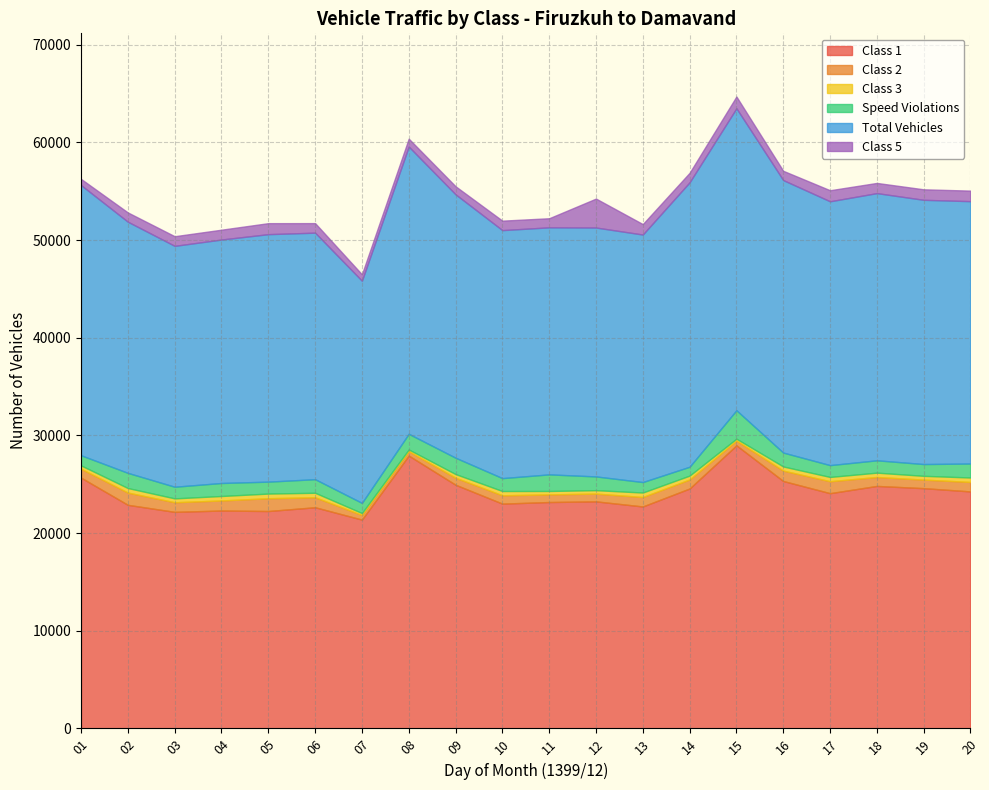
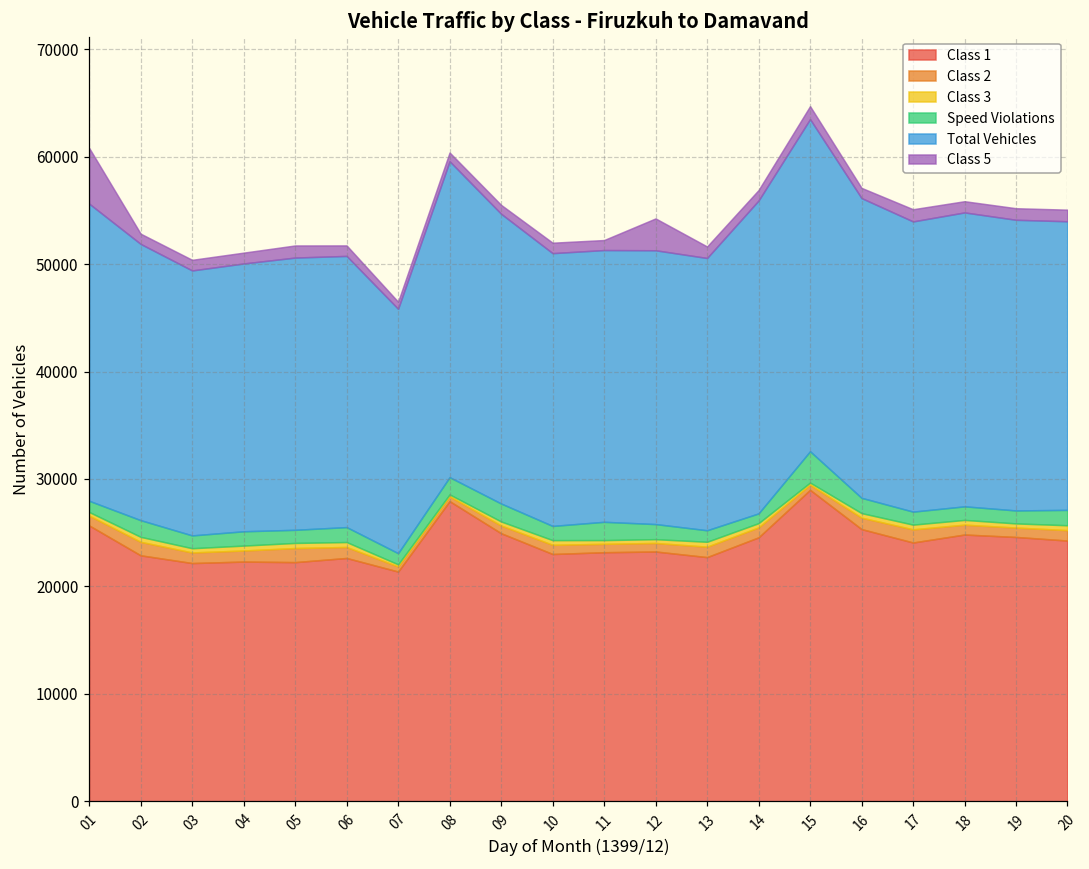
Class 5, 01: 1000 -> 5000
